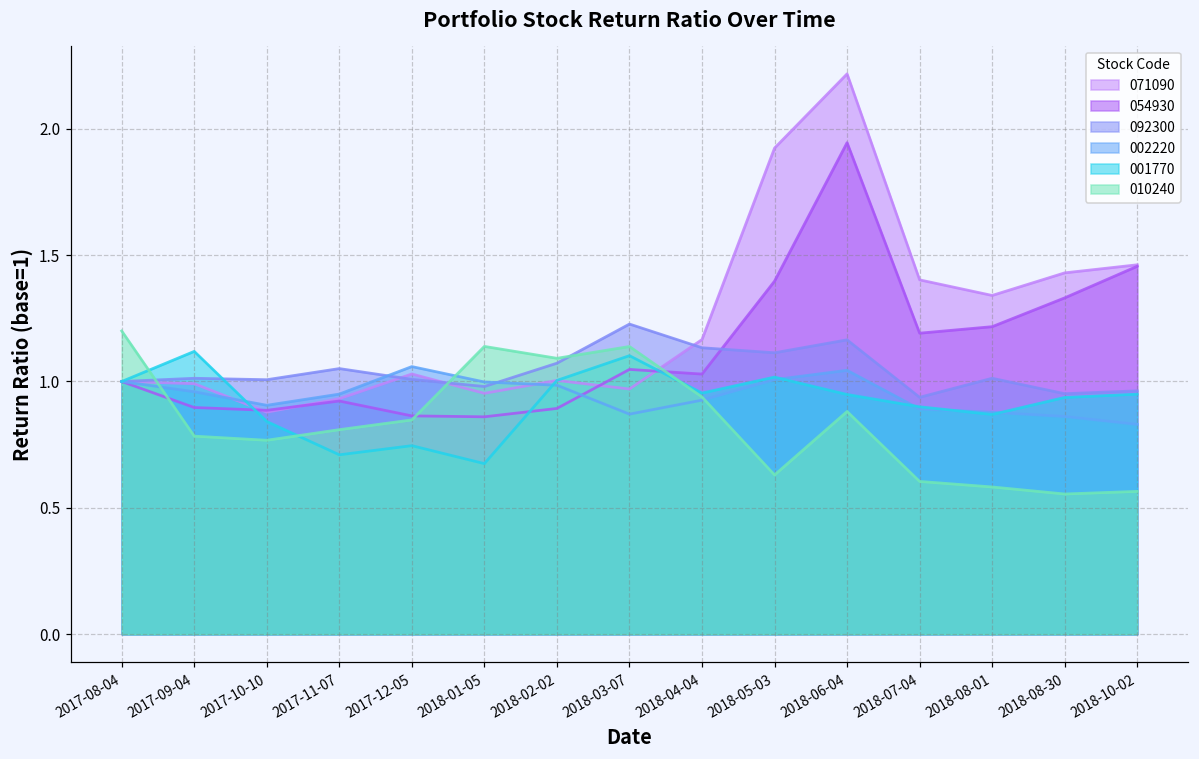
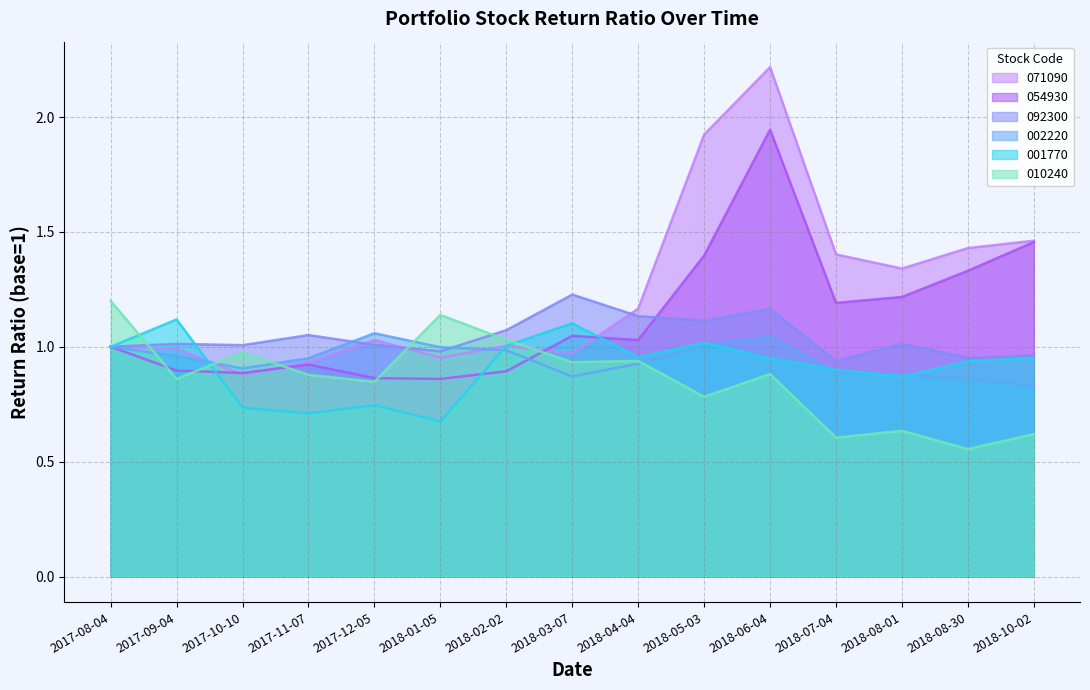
010240, 2017-09-04: 0.78 -> 0.86
001770, 2017-10-10: 0.84 -> 0.73
010240, 2017-10-10: 0.77 -> 0.98
010240, 2017-11-07: 0.81 -> 0.88
010240, 2018-02-02: 1.09 -> 1.03
010240, 2018-03-07: 1.14 -> 0.93
010240, 2018-05-03: 0.63 -> 0.78
010240, 2018-08-01: 0.58 -> 0.63
010240, 2018-10-02: 0.57 -> 0.62
